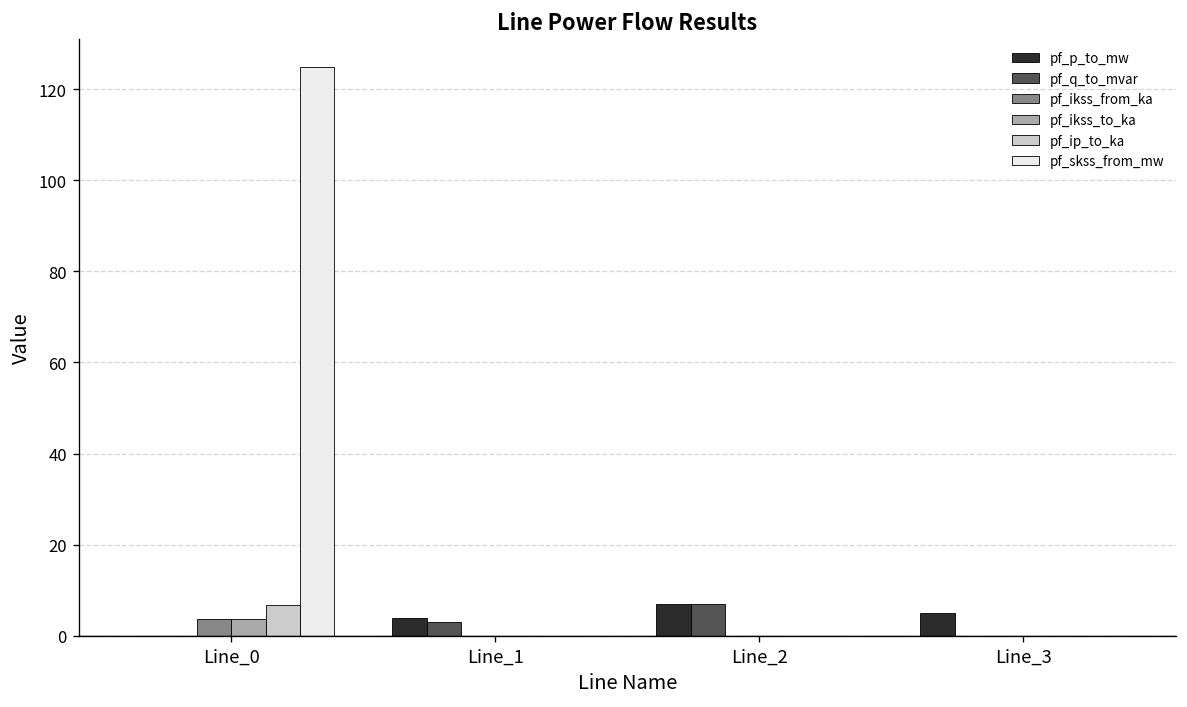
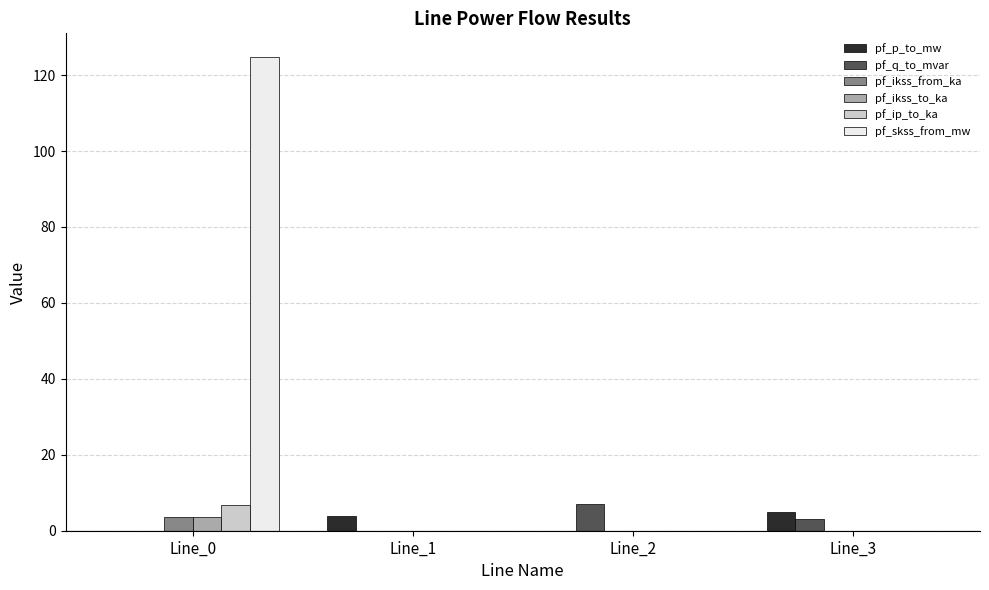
pf_q_to_mvar, Line_1: 3 -> 0
pf_p_to_mw, Line_2: 7 -> 0
pf_q_to_mvar, Line_3: 0 -> 3
